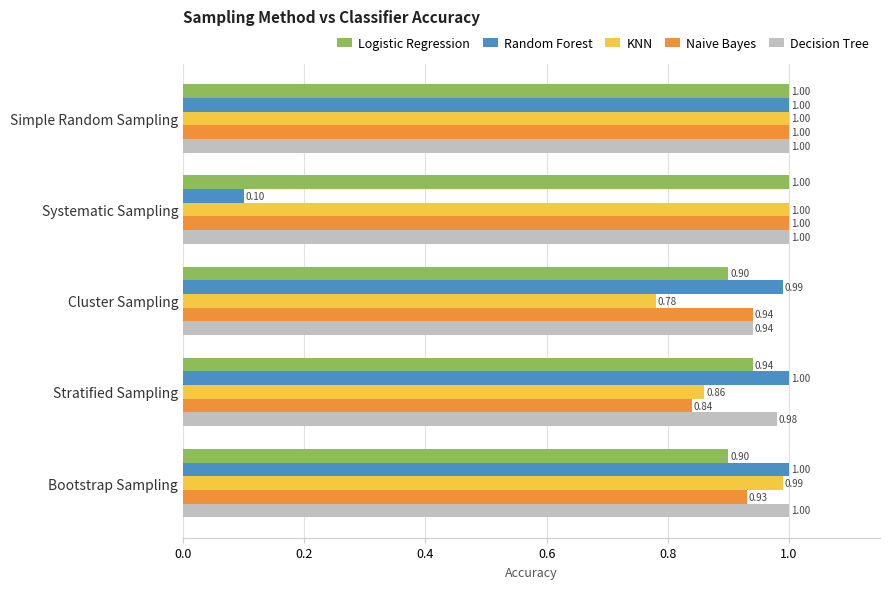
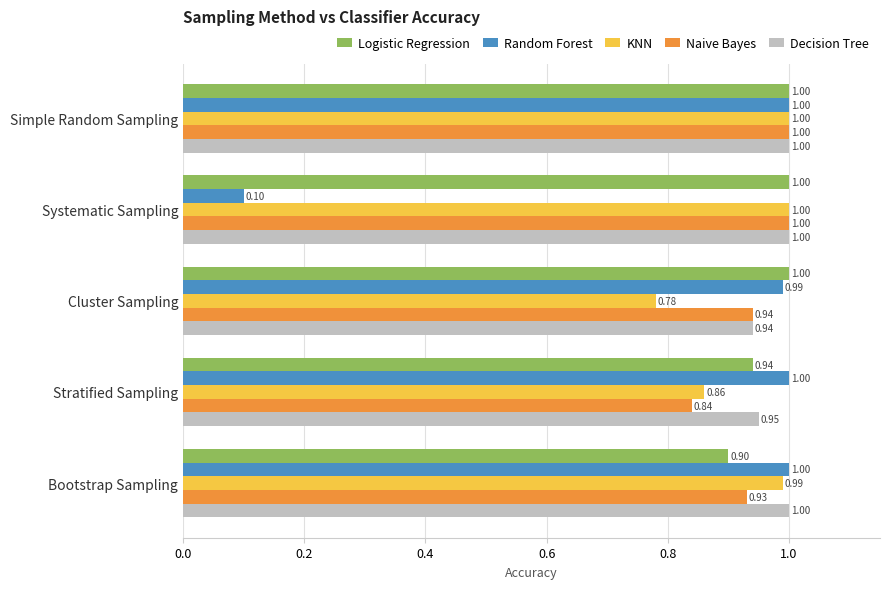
Logistic Regression, Cluster Sampling: 0.90 -> 1.00
Decision Tree, Stratified Sampling: 0.98 -> 0.95
